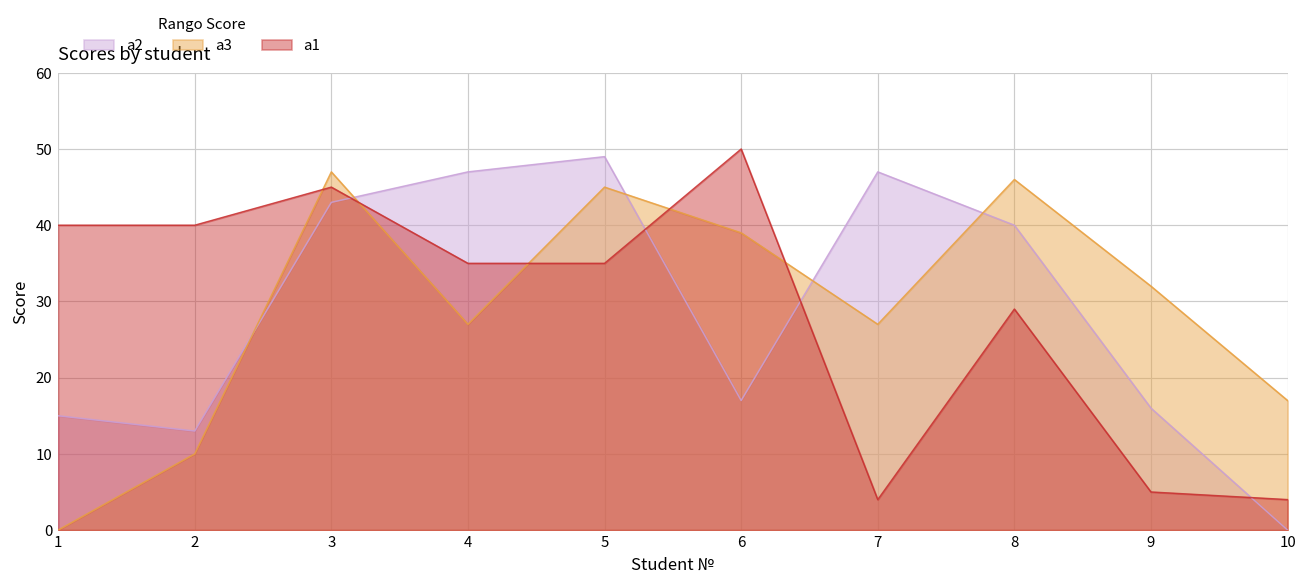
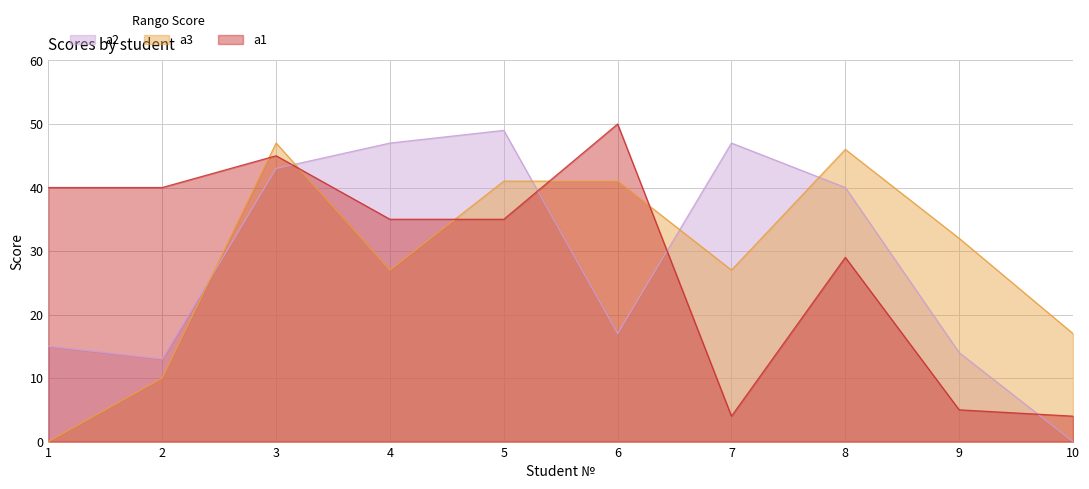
a3, 5: 45 -> 41
a3, 6: 39 -> 41
a2, 9: 16 -> 14
